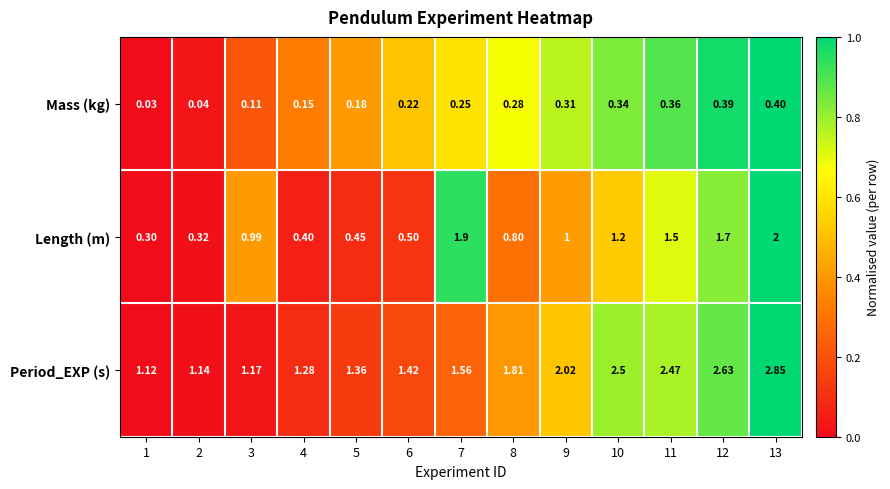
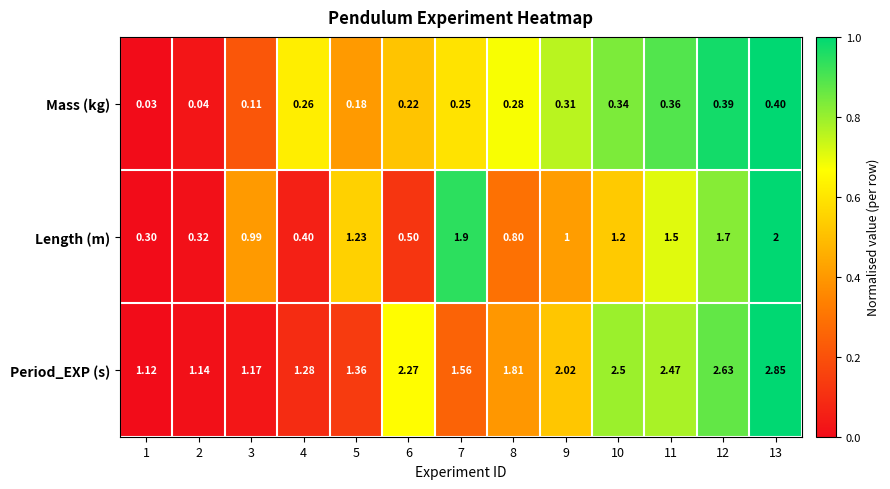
Mass (kg), 4: 0.15 -> 0.26
Length (m), 5: 0.45 -> 1.23
Period_EXP (s), 6: 1.42 -> 2.27
